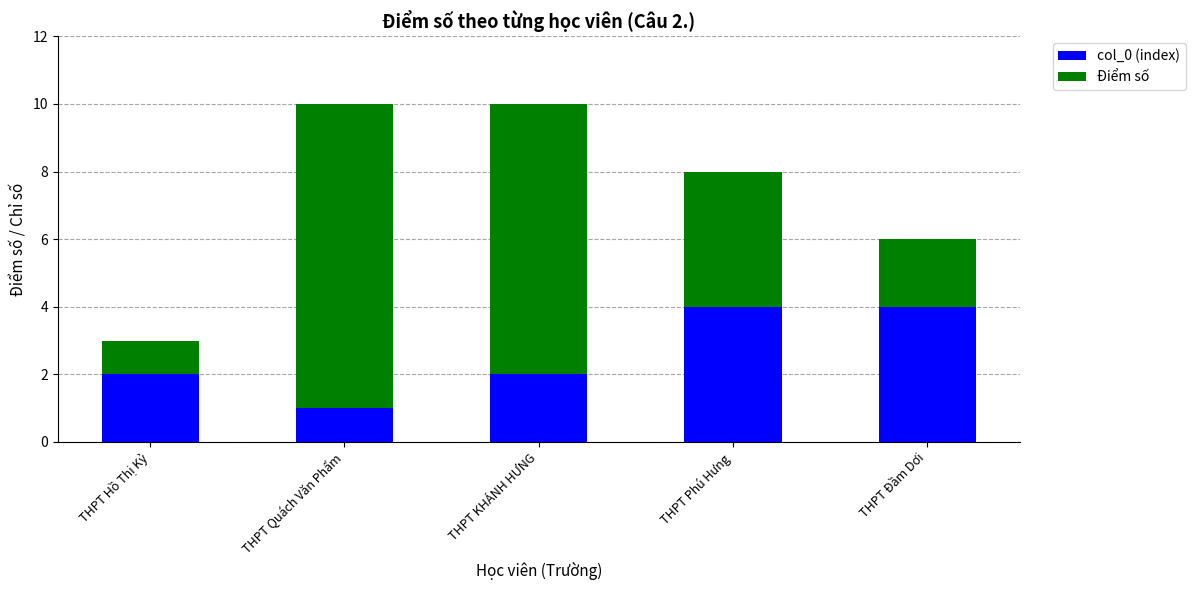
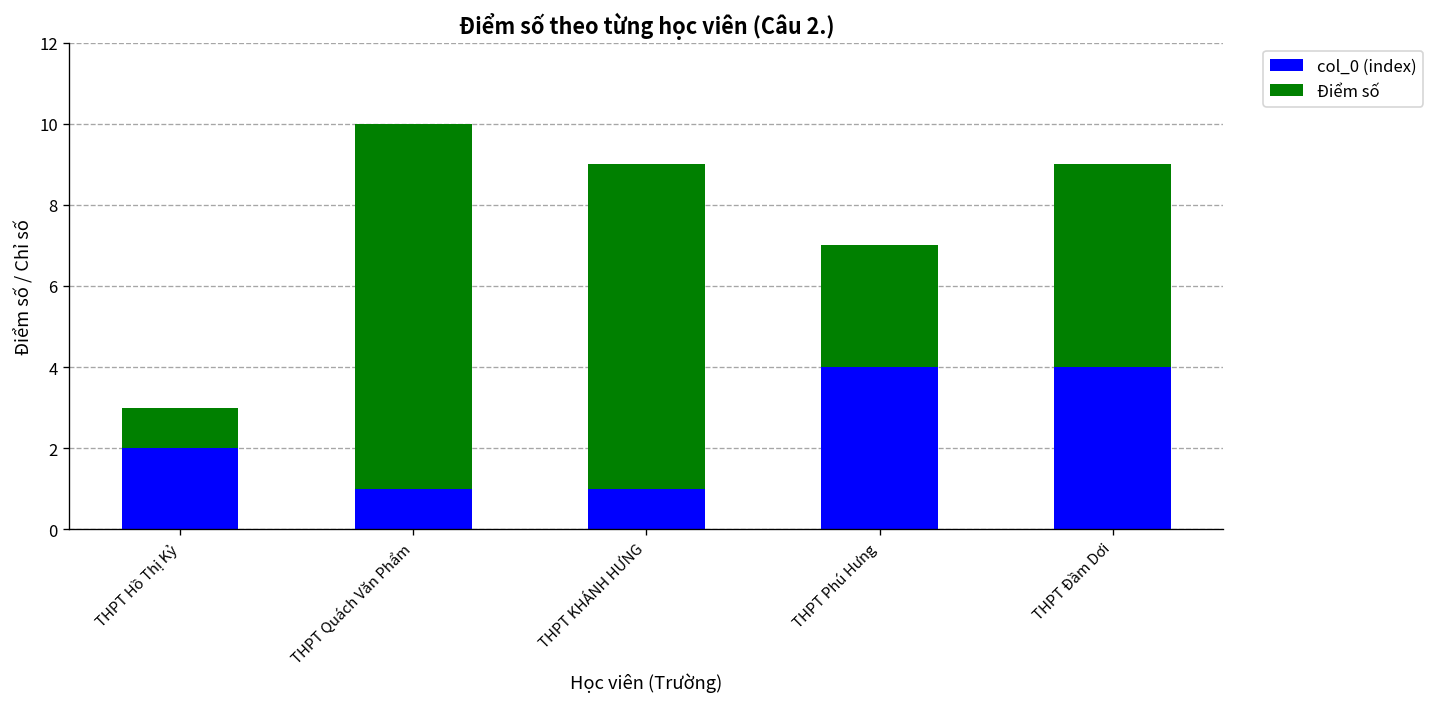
col_0 (index), THPT KHÁNH HƯNG: 2 -> 1
Điểm số, THPT Phú Hưng: 4 -> 3
Điểm số, THPT Đầm Dơi: 2 -> 5
